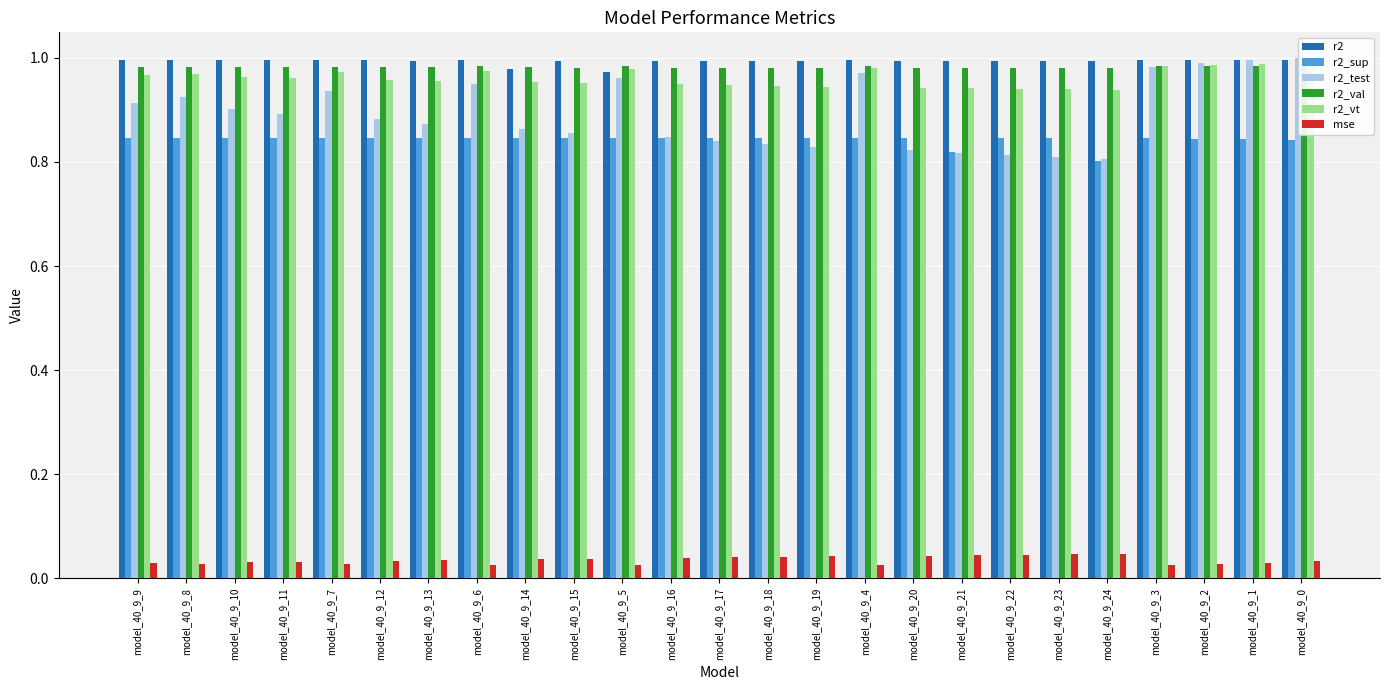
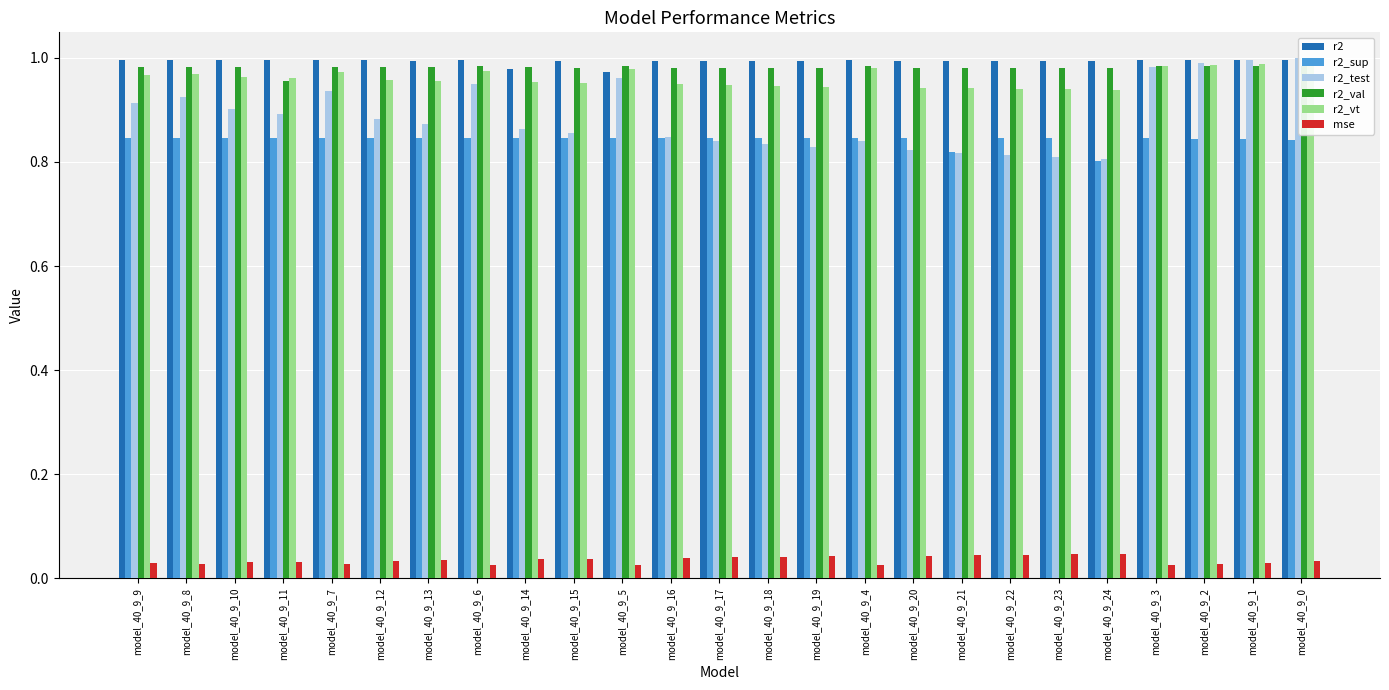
r2_val, model_40_9_11: 0.98 -> 0.96
r2_test, model_40_9_4: 0.97 -> 0.84
